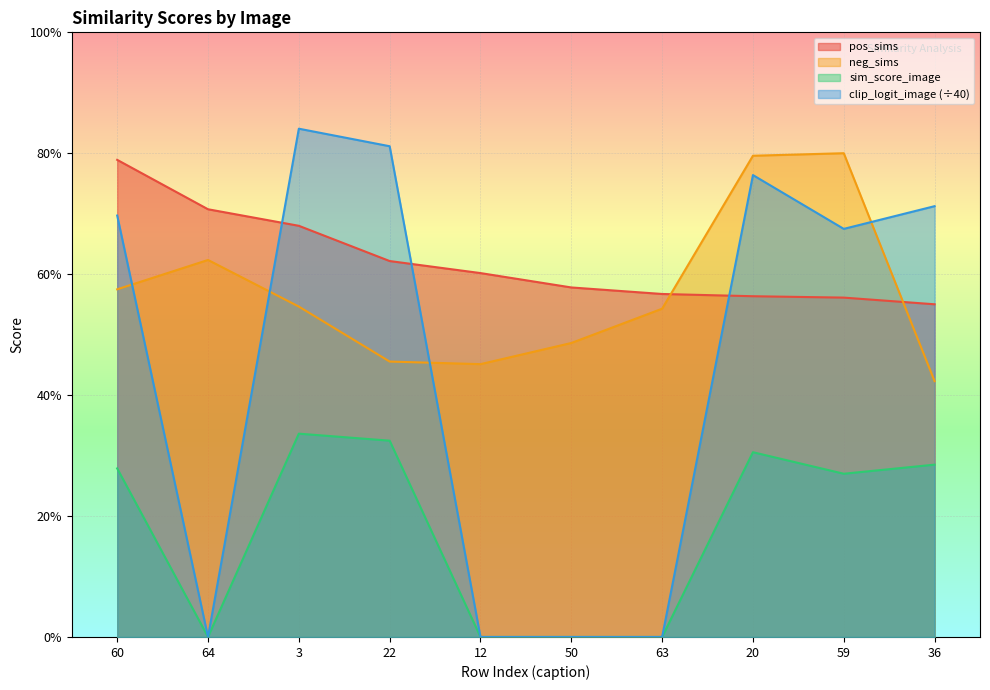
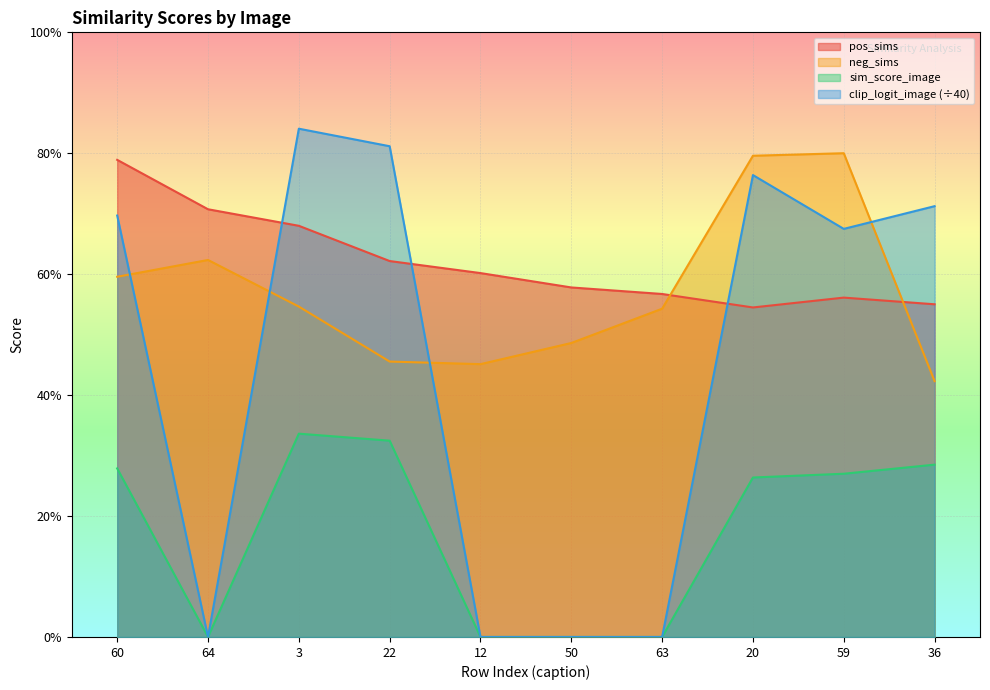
neg_sims, 60: 57% -> 60%
pos_sims, 20: 56% -> 54%
sim_score_image, 20: 31% -> 26%
